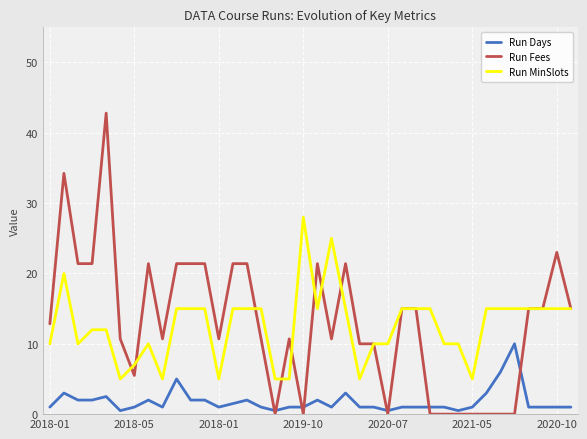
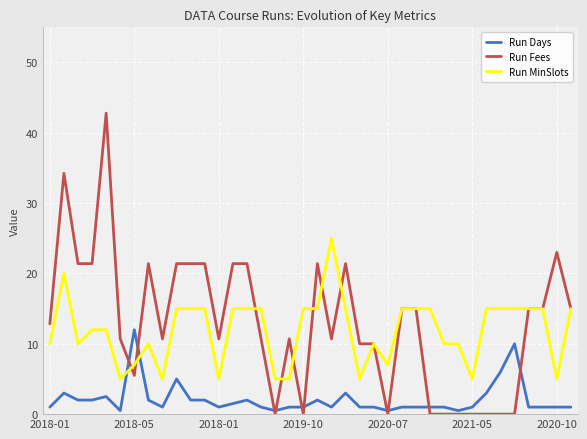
Run Days, 2018-05: 1 -> 12
Run MinSlots, 2019-10: 28 -> 15
Run MinSlots, 2020-07: 10 -> 7
Run MinSlots, 2020-10: 15 -> 5
